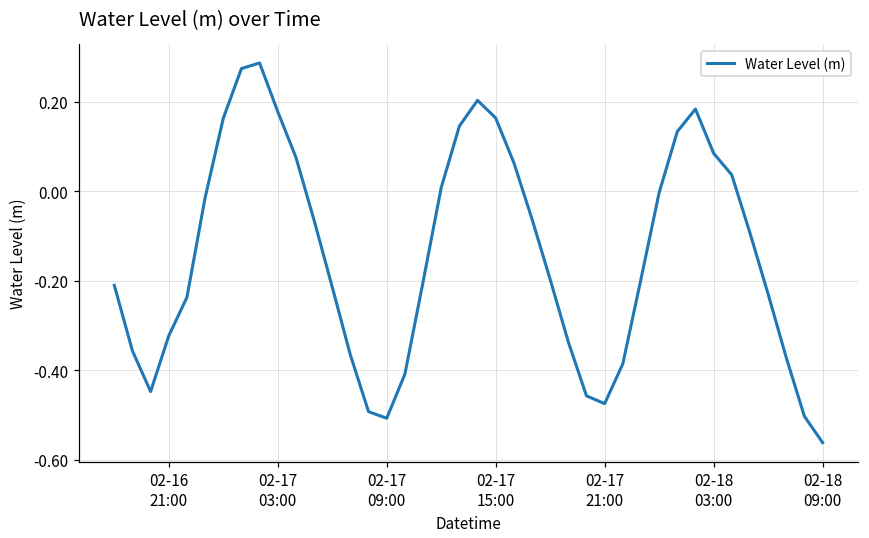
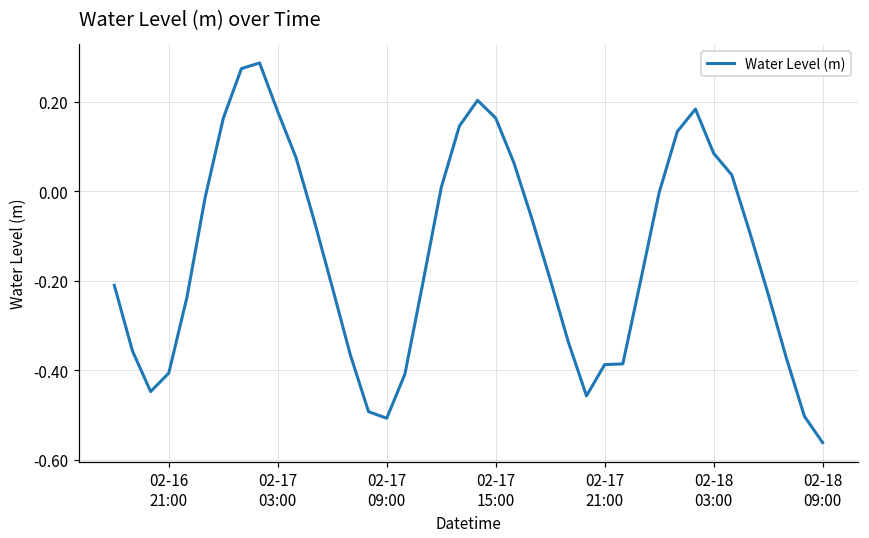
02-16 21:00: -0.32 -> -0.41
02-17 21:00: -0.47 -> -0.39
